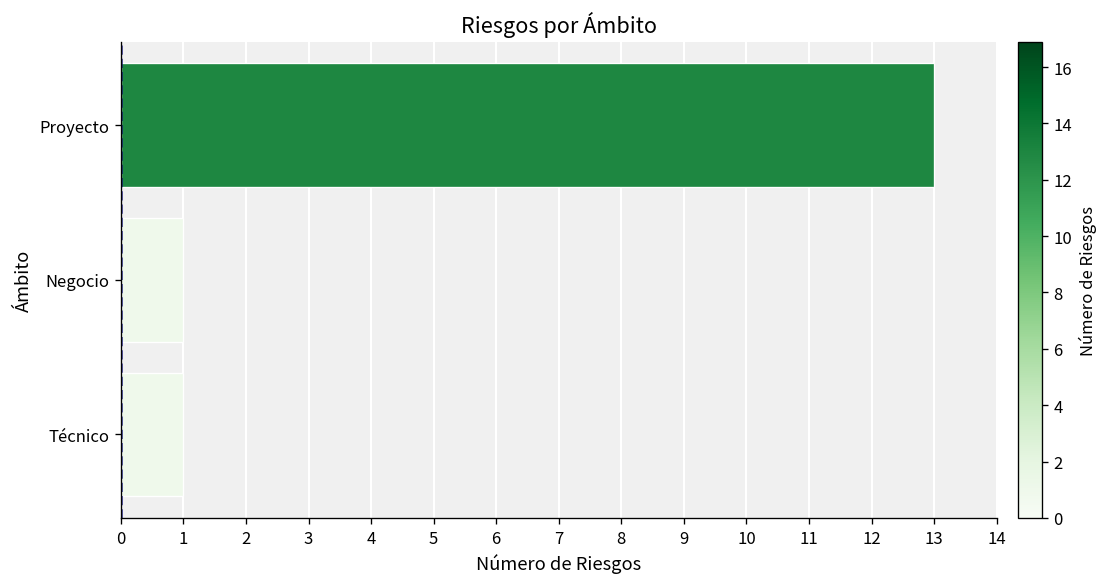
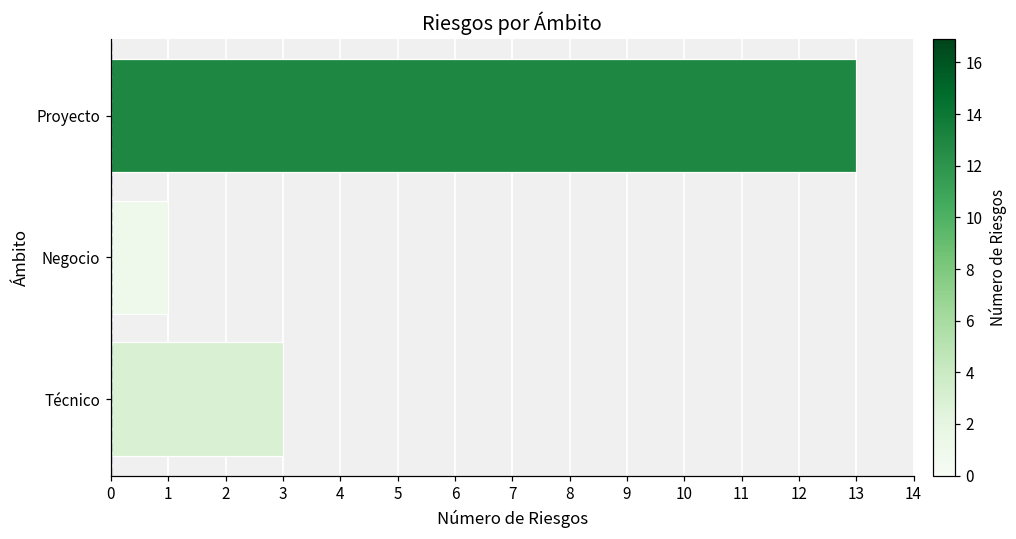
Técnico: 1 -> 3
